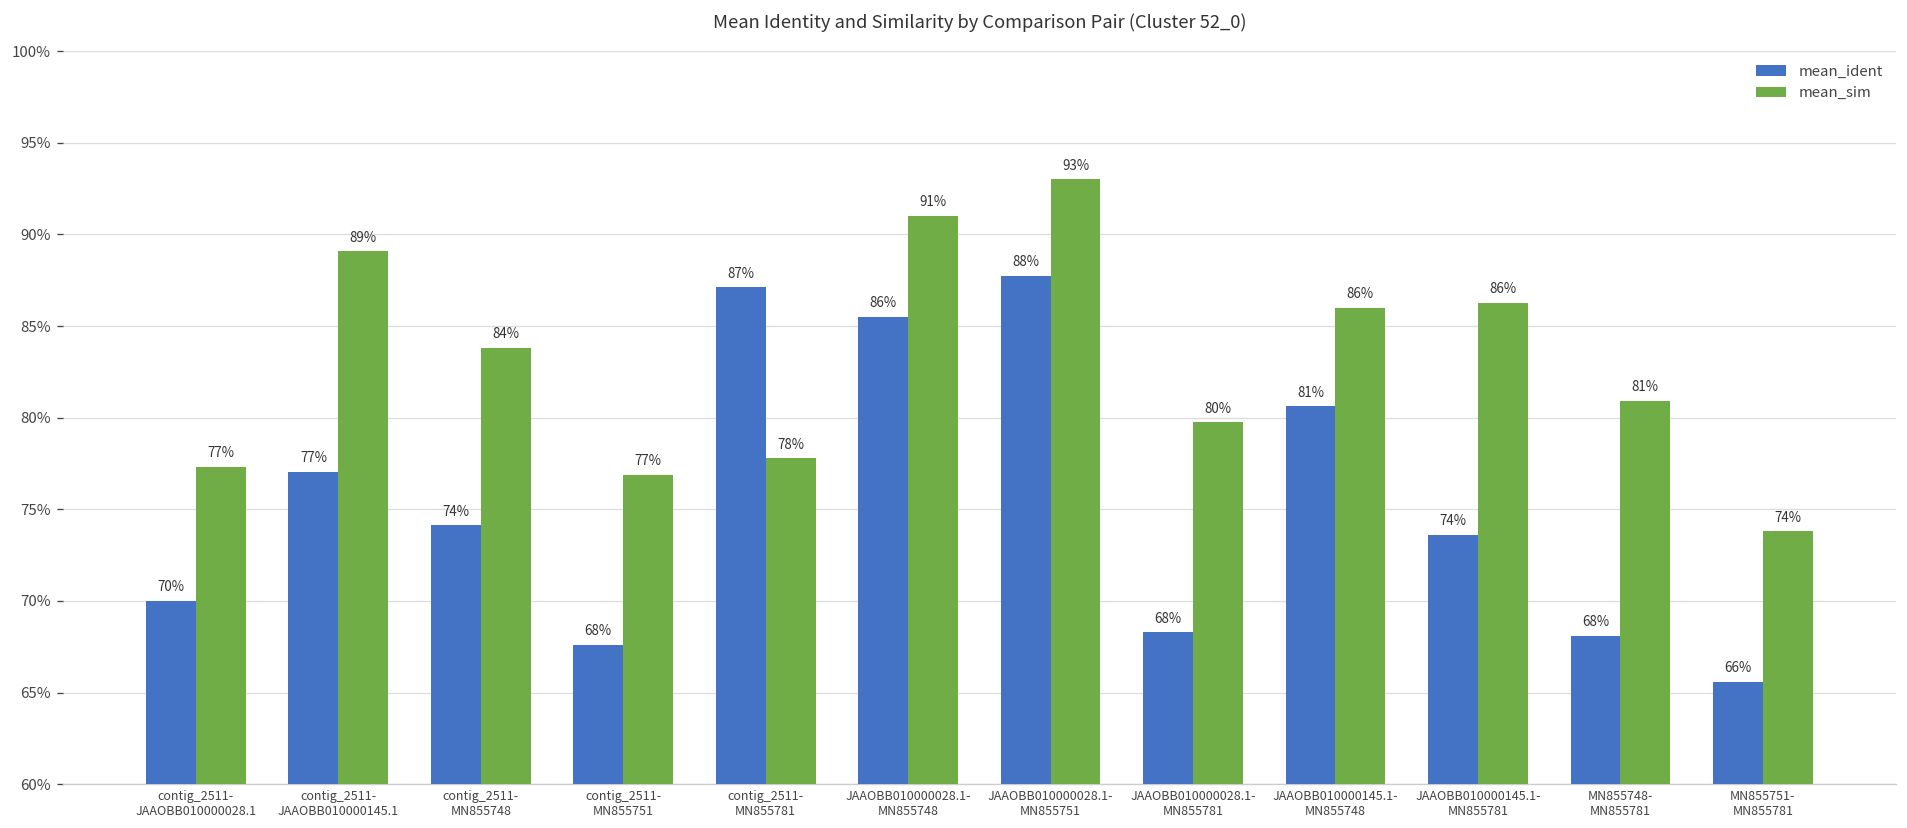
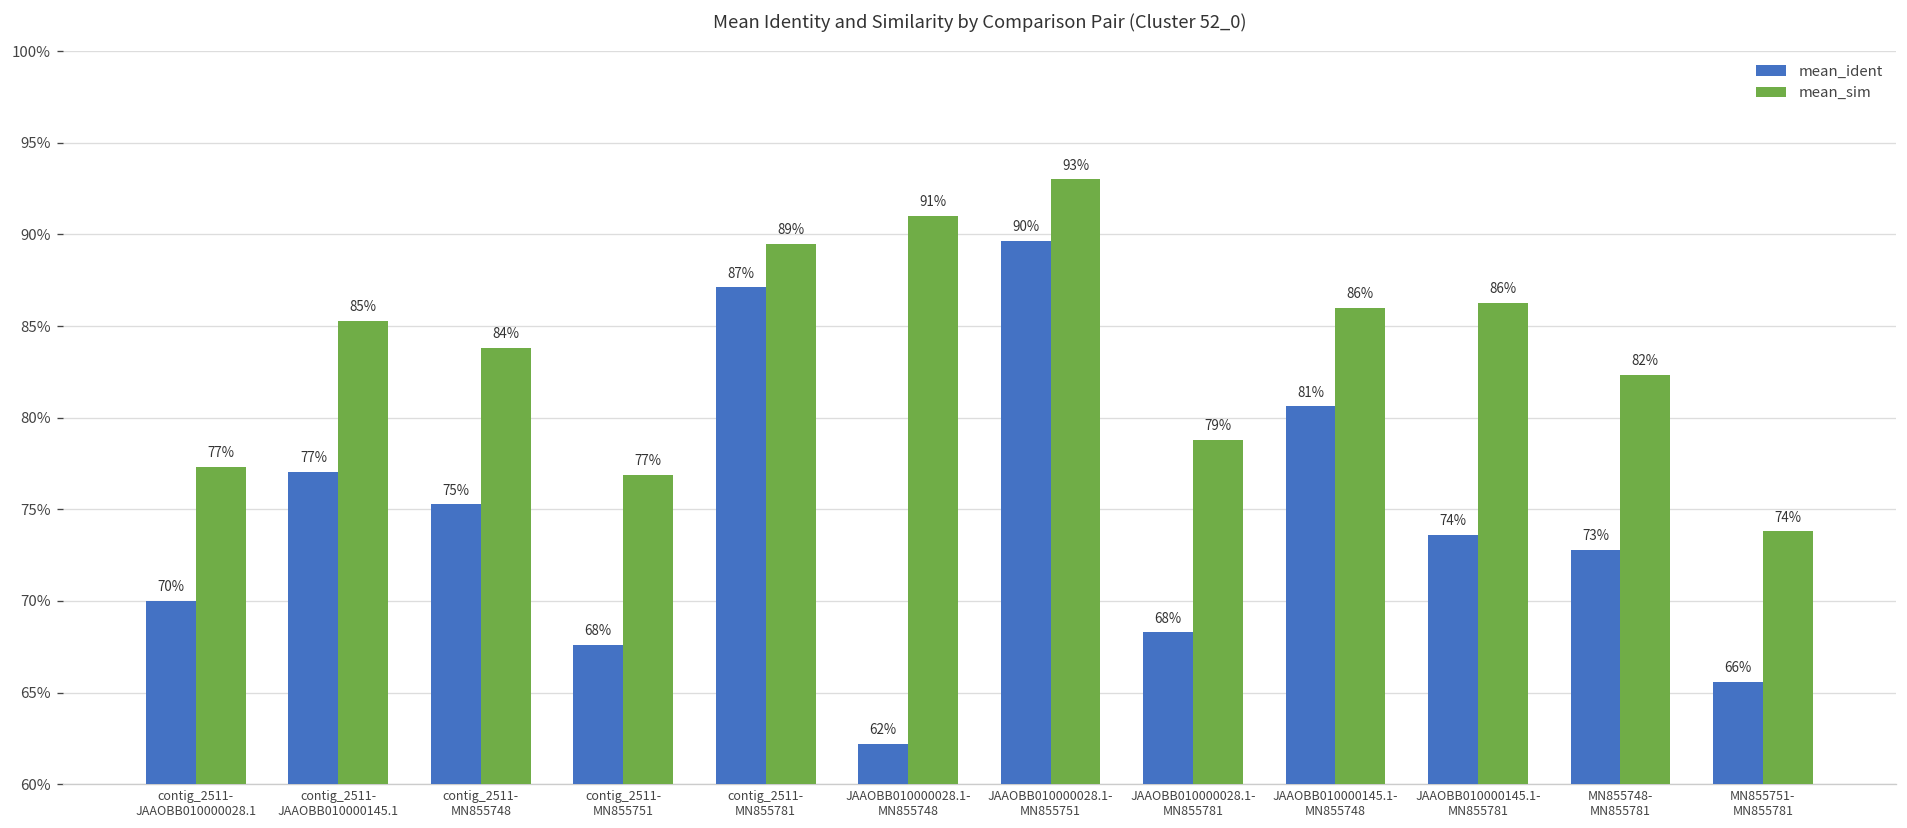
mean_sim, contig_2511- JAAOBB010000145.1: 89% -> 85%
mean_ident, contig_2511- MN855748: 74% -> 75%
mean_sim, contig_2511- MN855781: 78% -> 89%
mean_ident, JAAOBB010000028.1- MN855748: 86% -> 62%
mean_ident, JAAOBB010000028.1- MN855751: 88% -> 90%
mean_sim, JAAOBB010000028.1- MN855781: 80% -> 79%
mean_ident, MN855748- MN855781: 68% -> 73%
mean_sim, MN855748- MN855781: 81% -> 82%
